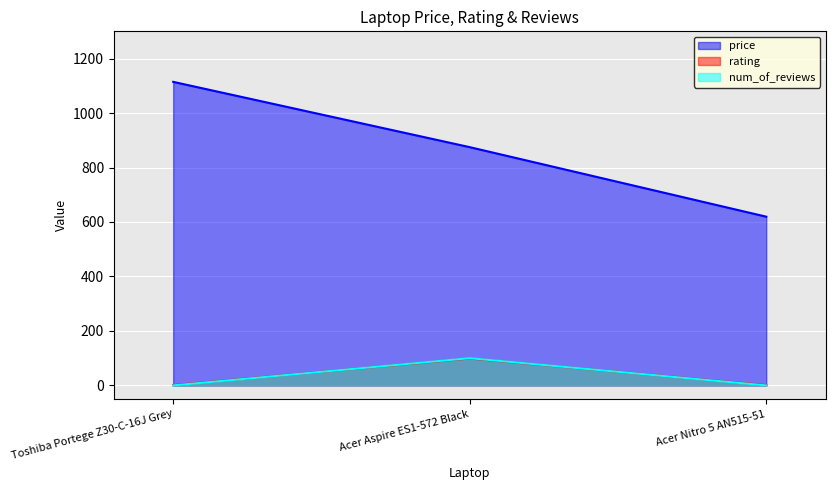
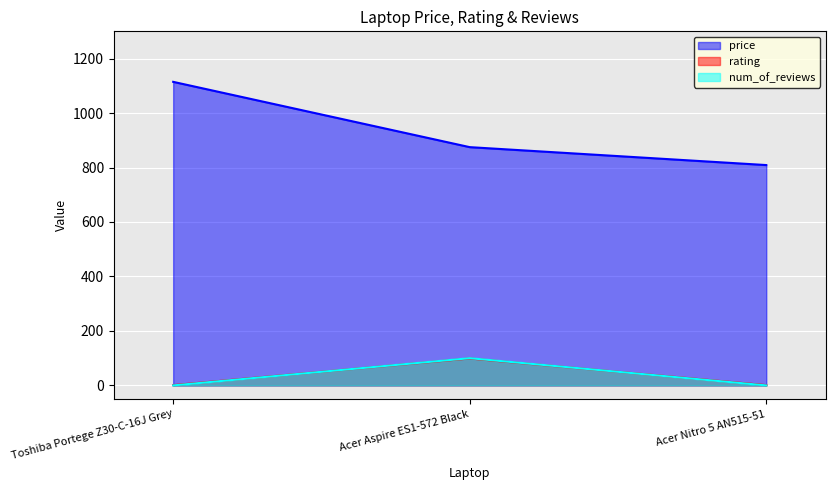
price, Acer Nitro 5 AN515-51: 620 -> 810
